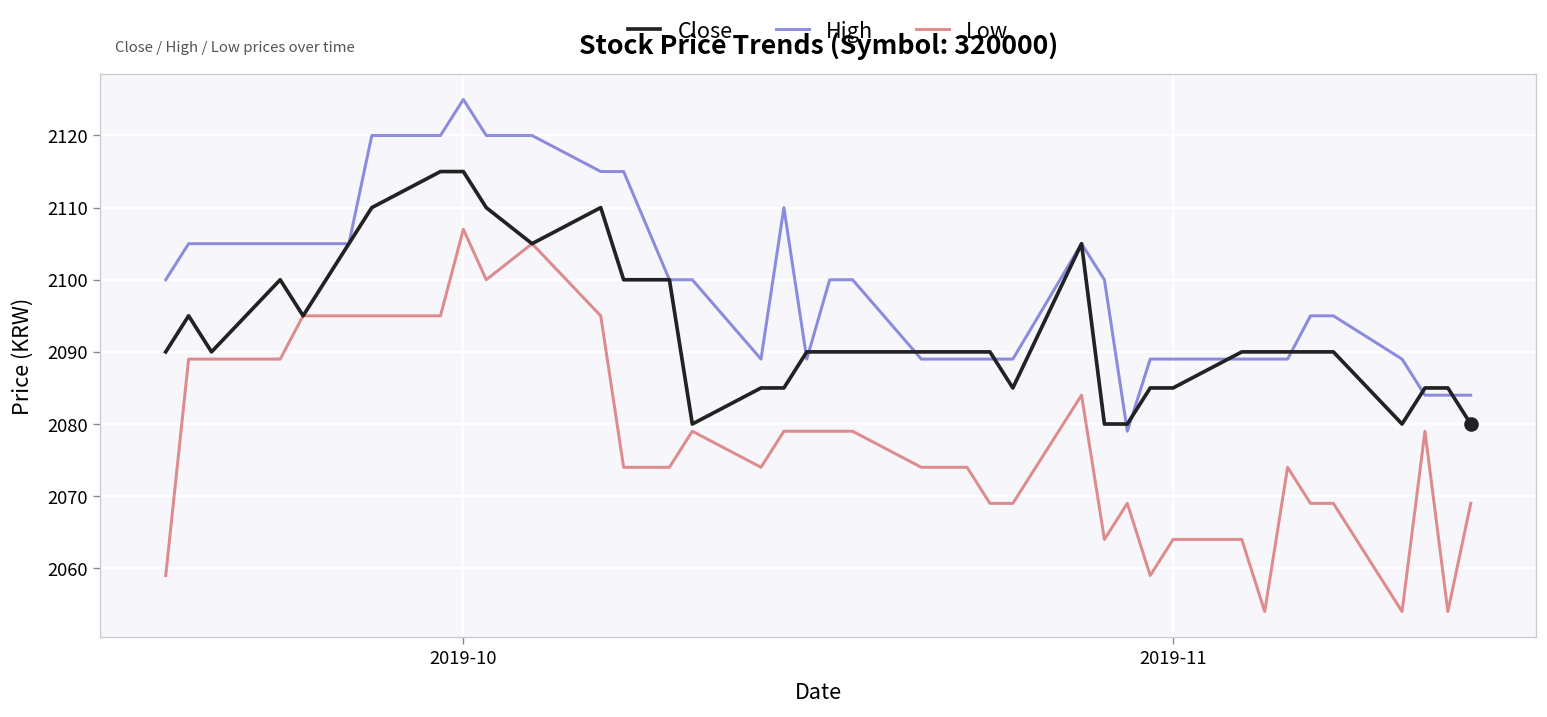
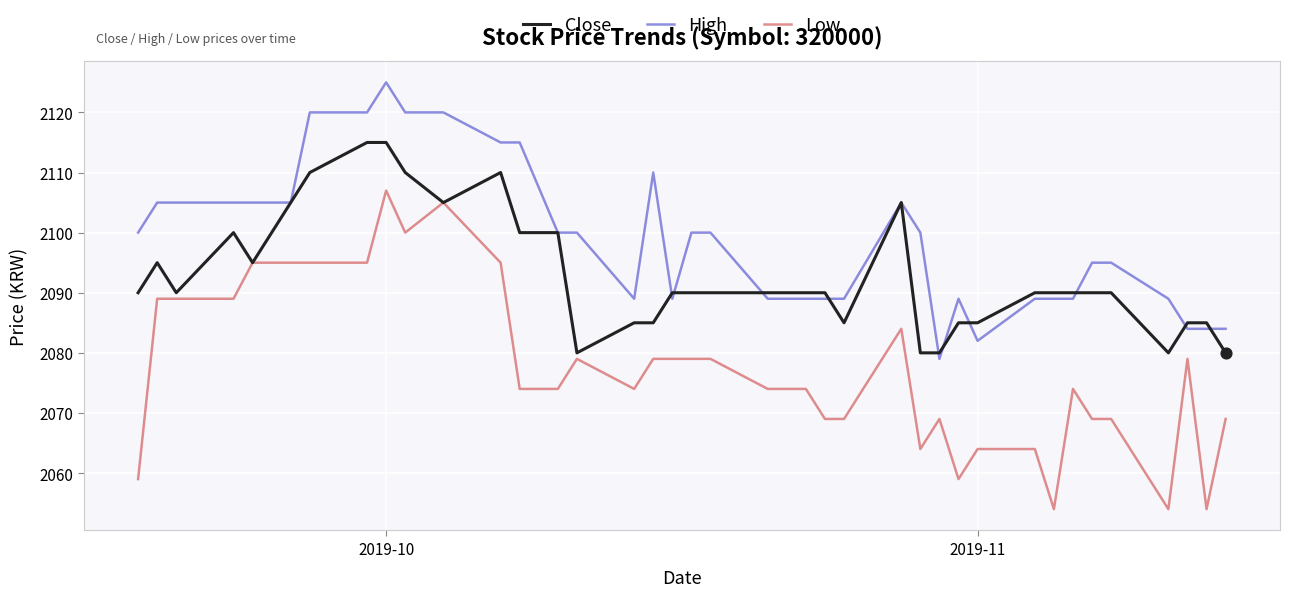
High, 2019-11: 2089 -> 2082
